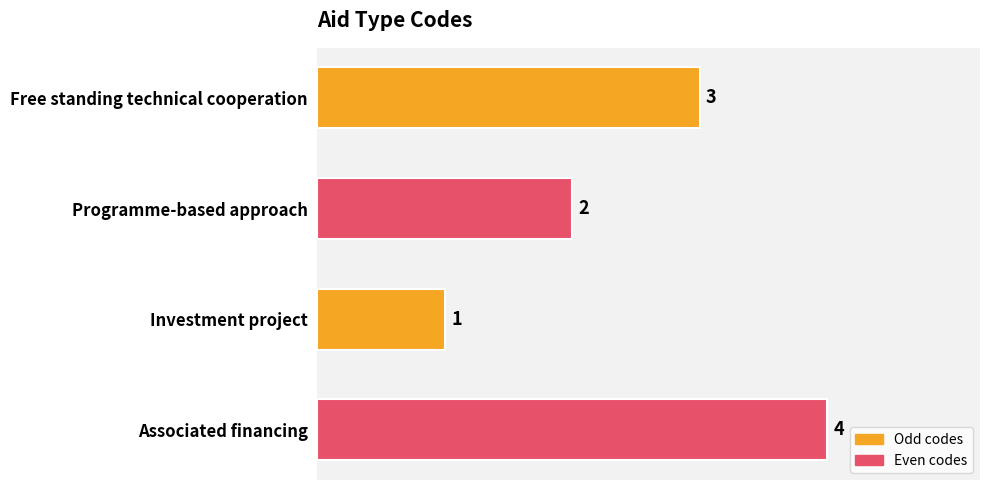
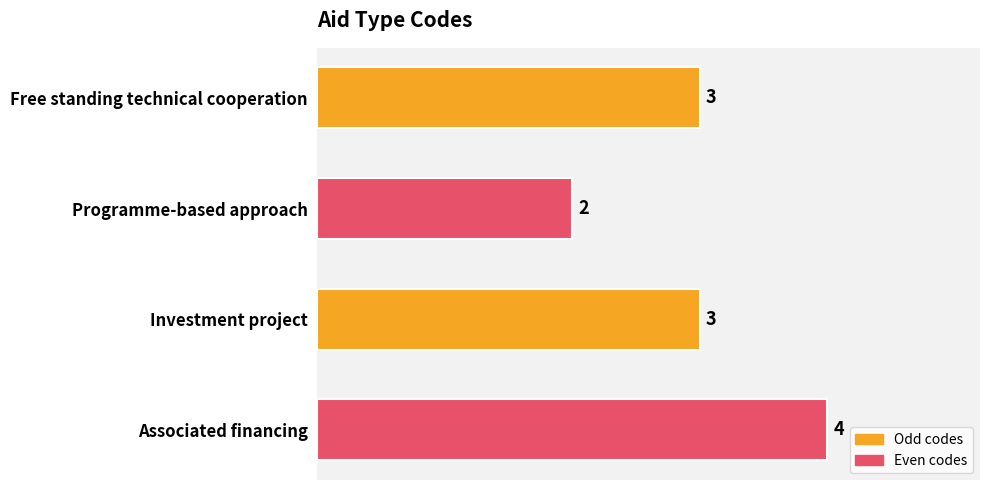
Investment project: 1 -> 3
